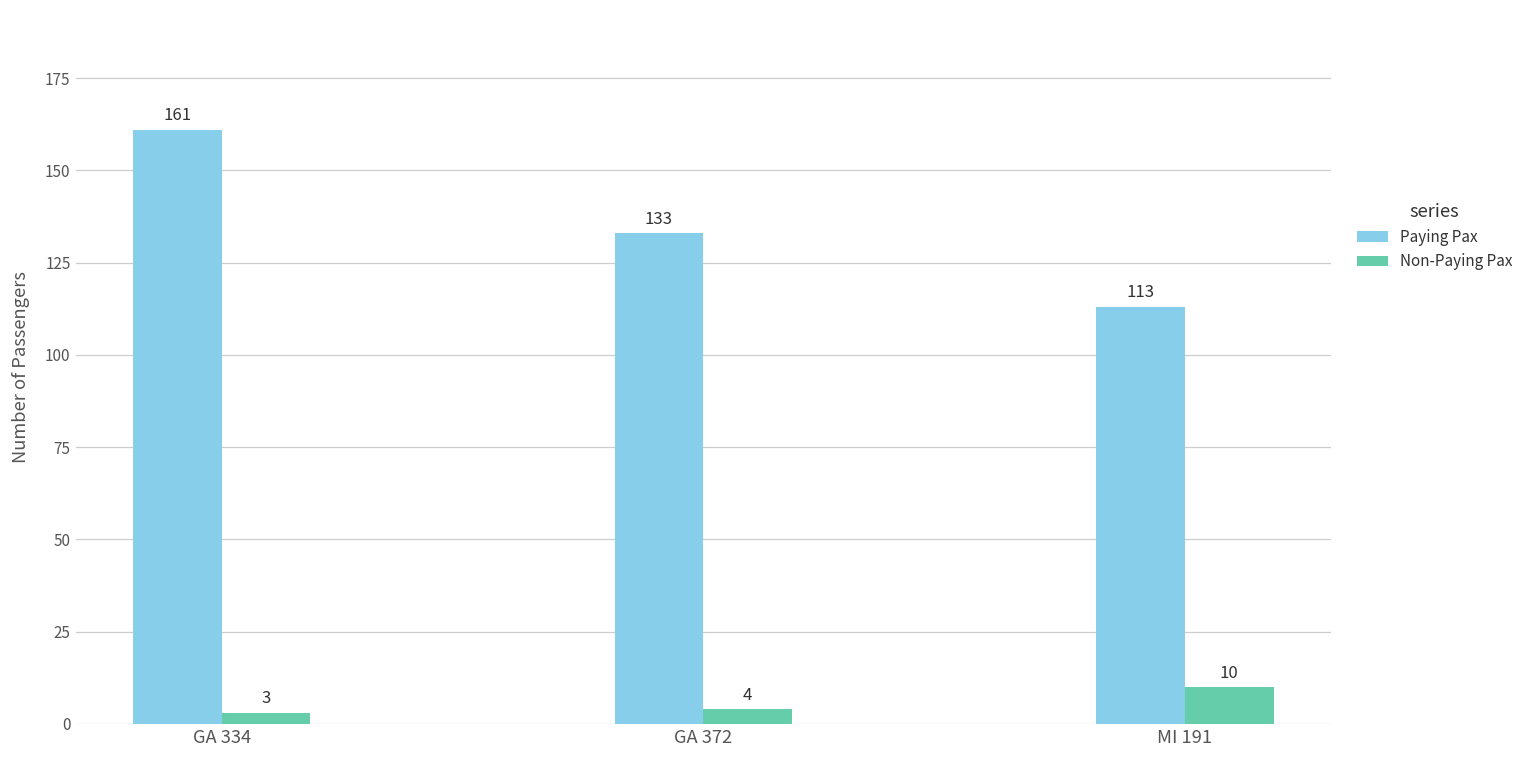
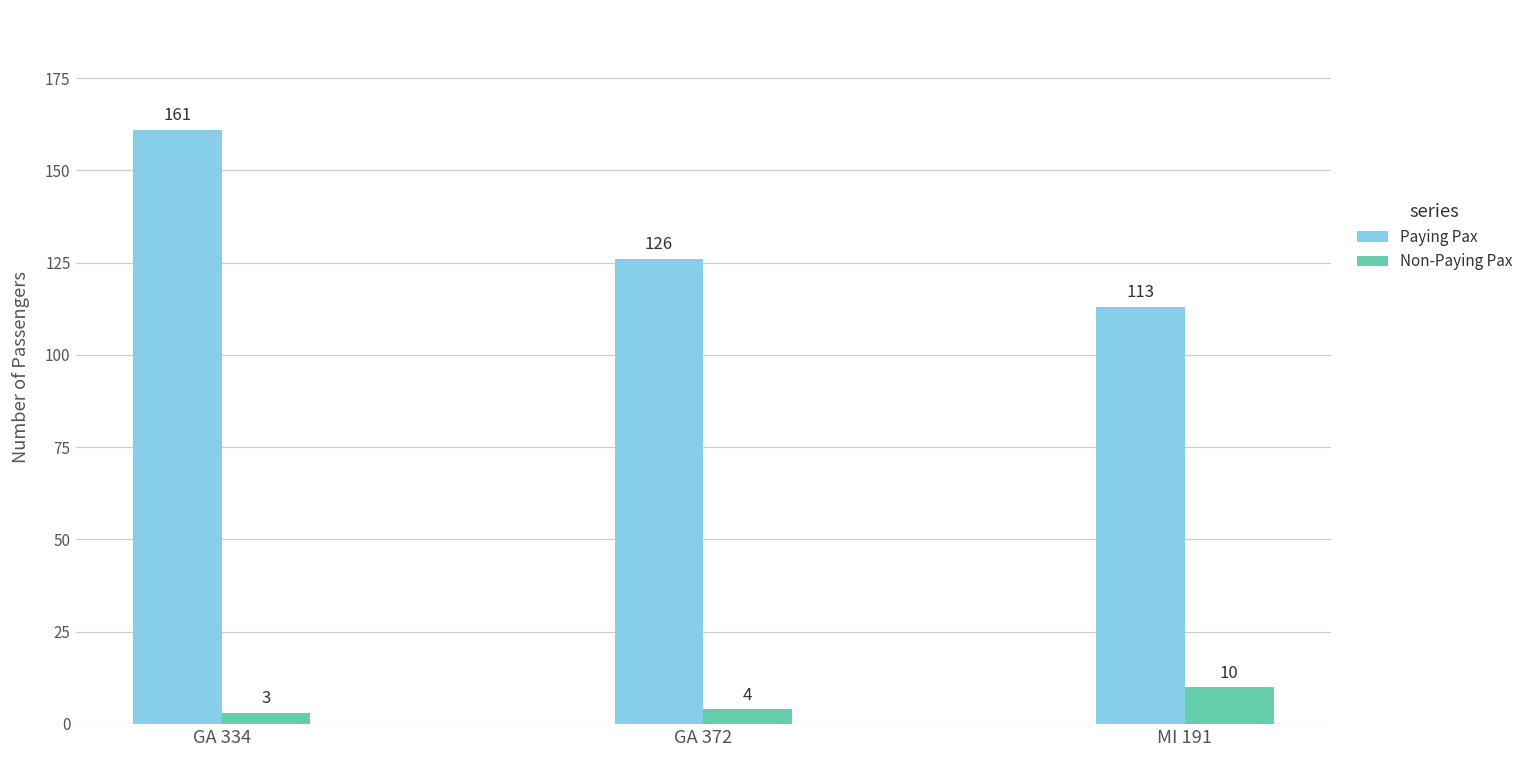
Paying Pax, GA 372: 133 -> 126
